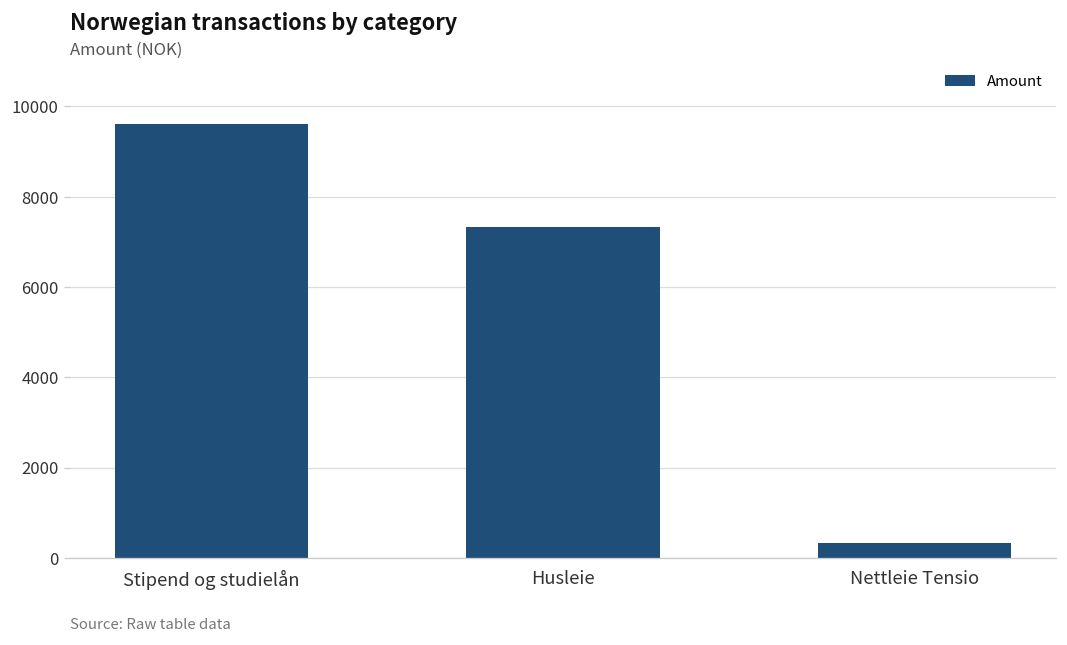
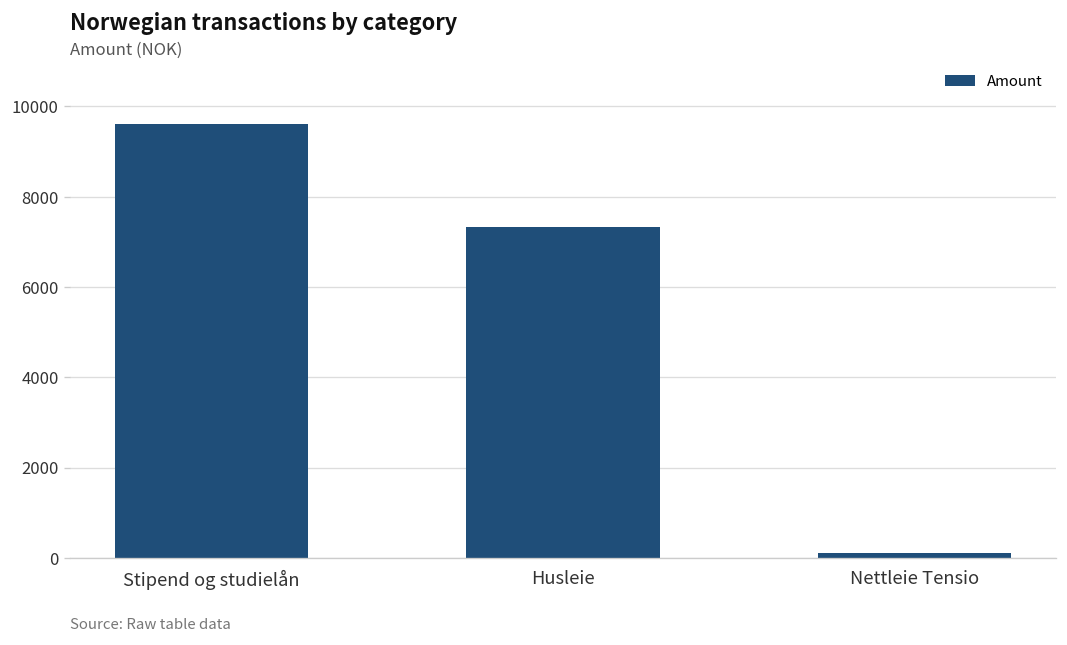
Nettleie Tensio: 300 -> 100
